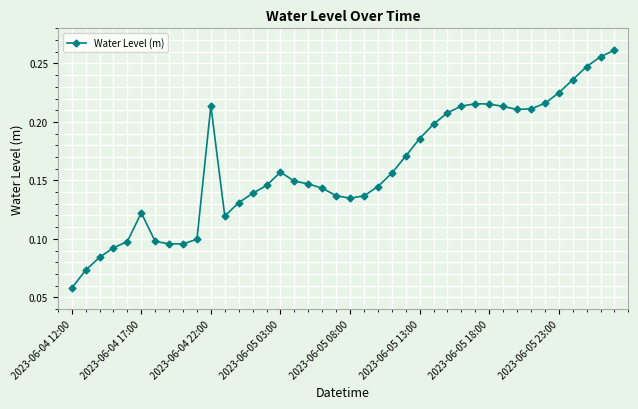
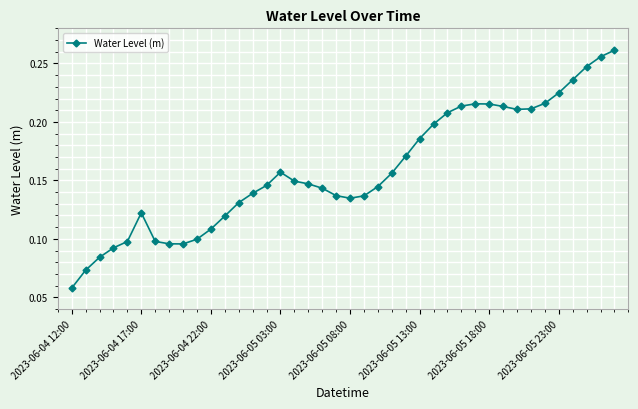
2023-06-04 22:00: 0.214 -> 0.108
